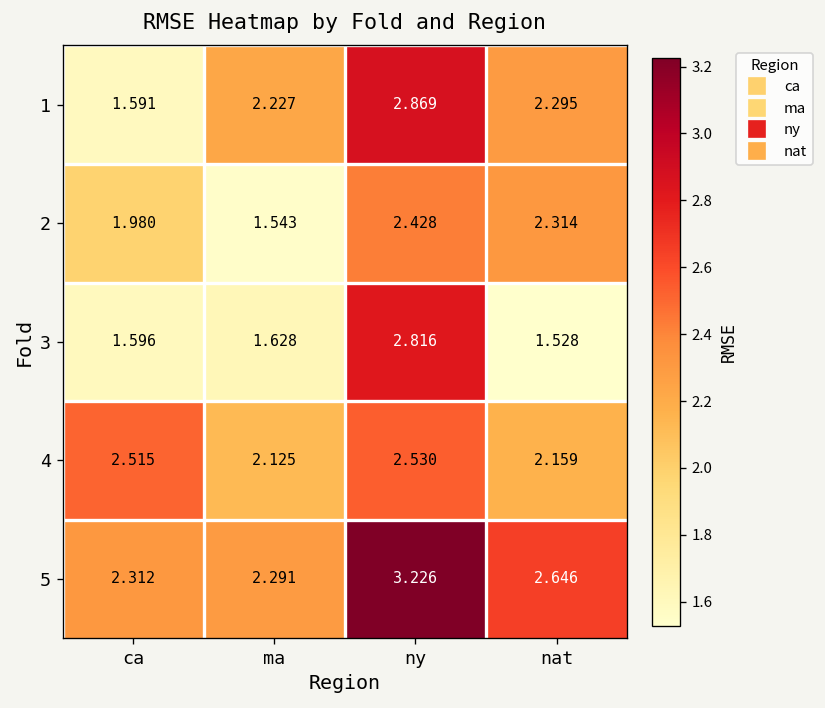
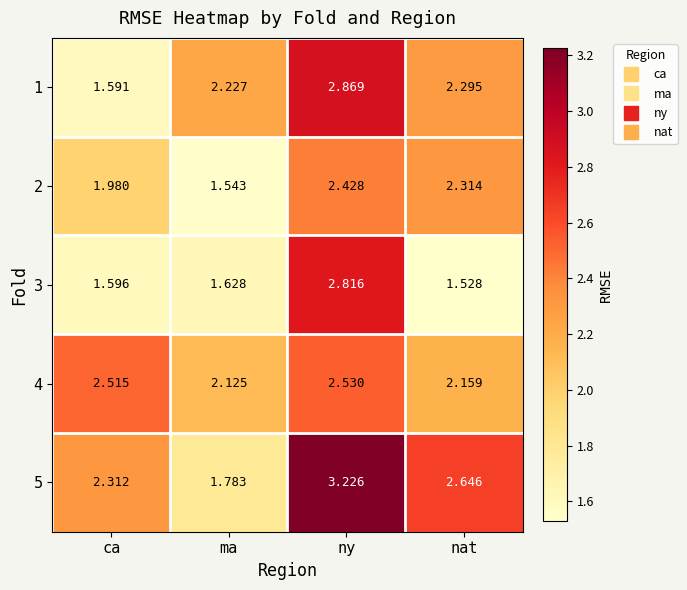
5, ma: 2.291 -> 1.783
